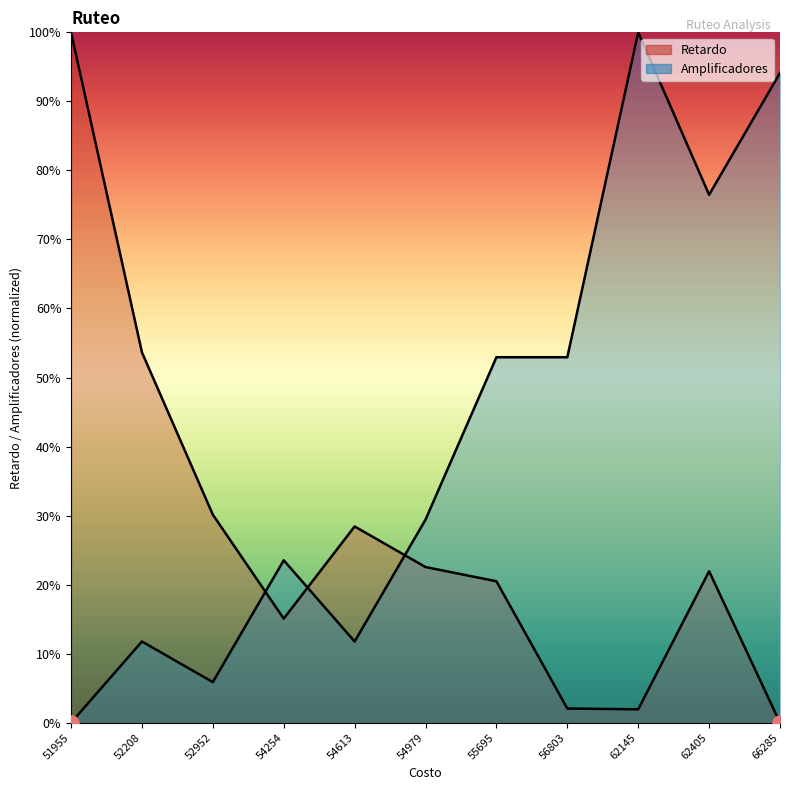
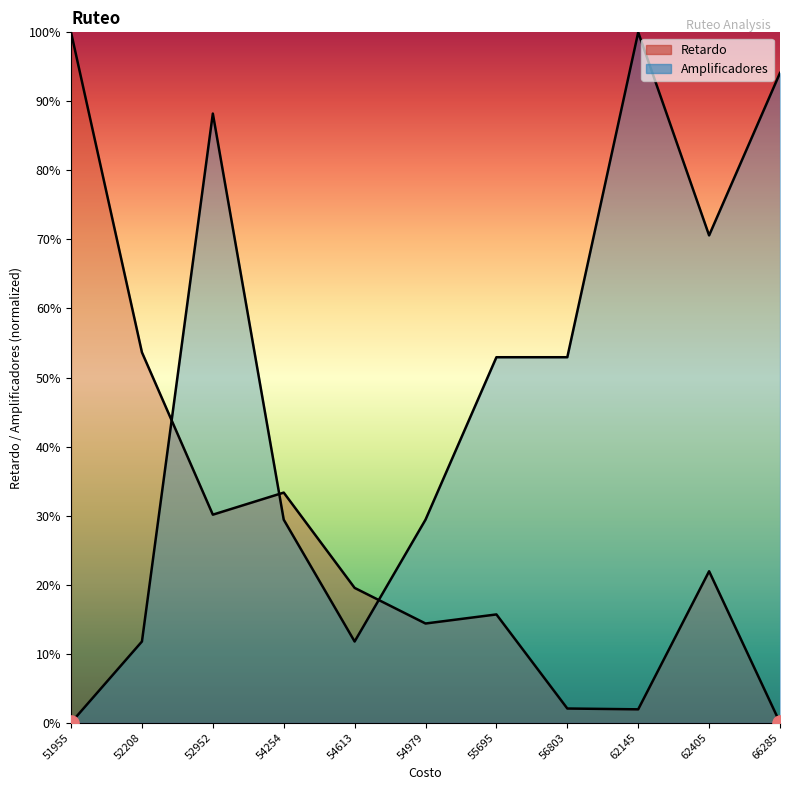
Amplificadores, 52952: 6% -> 88%
Retardo, 54254: 15% -> 33%
Amplificadores, 54254: 24% -> 29%
Retardo, 54613: 28% -> 20%
Retardo, 54979: 23% -> 14%
Retardo, 55695: 20% -> 16%
Amplificadores, 62405: 76% -> 71%
